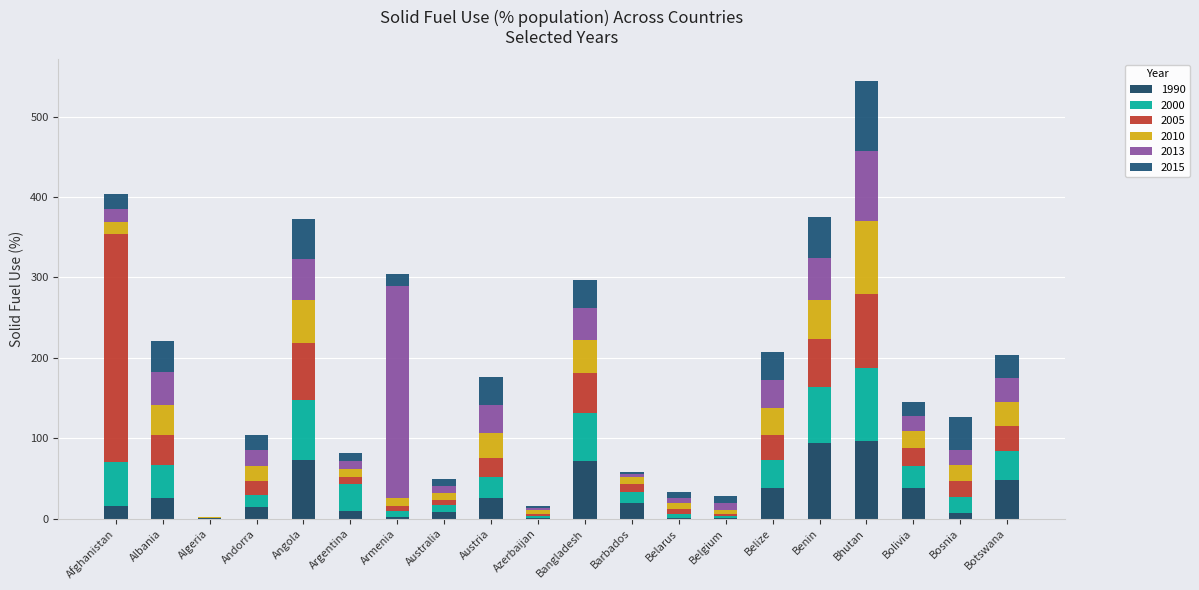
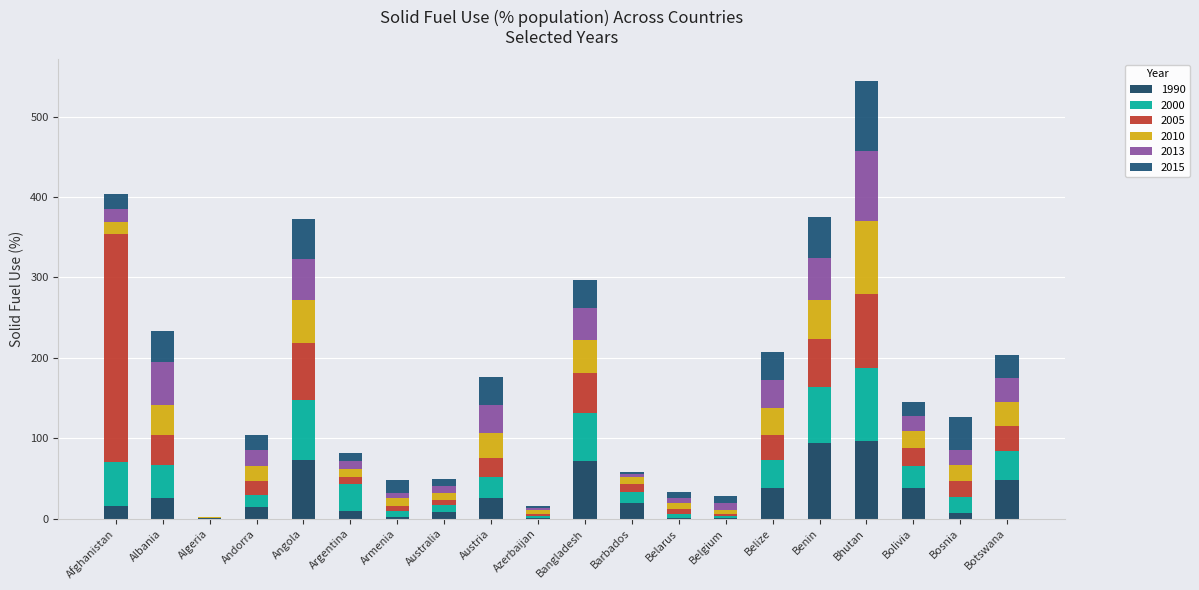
2013, Albania: 40 -> 50
2013, Armenia: 260 -> 10
